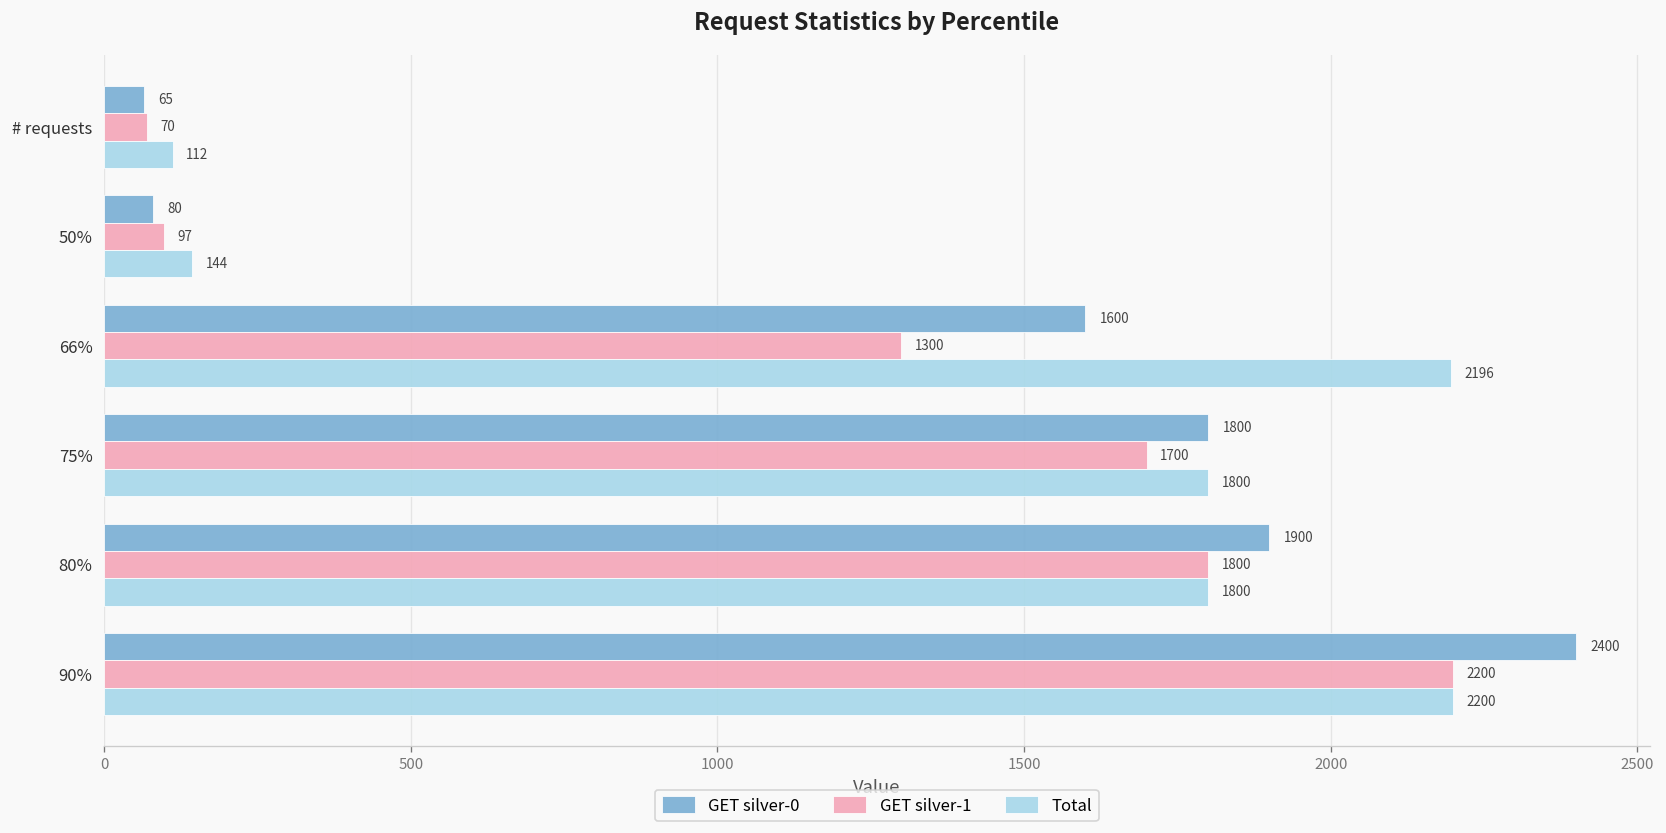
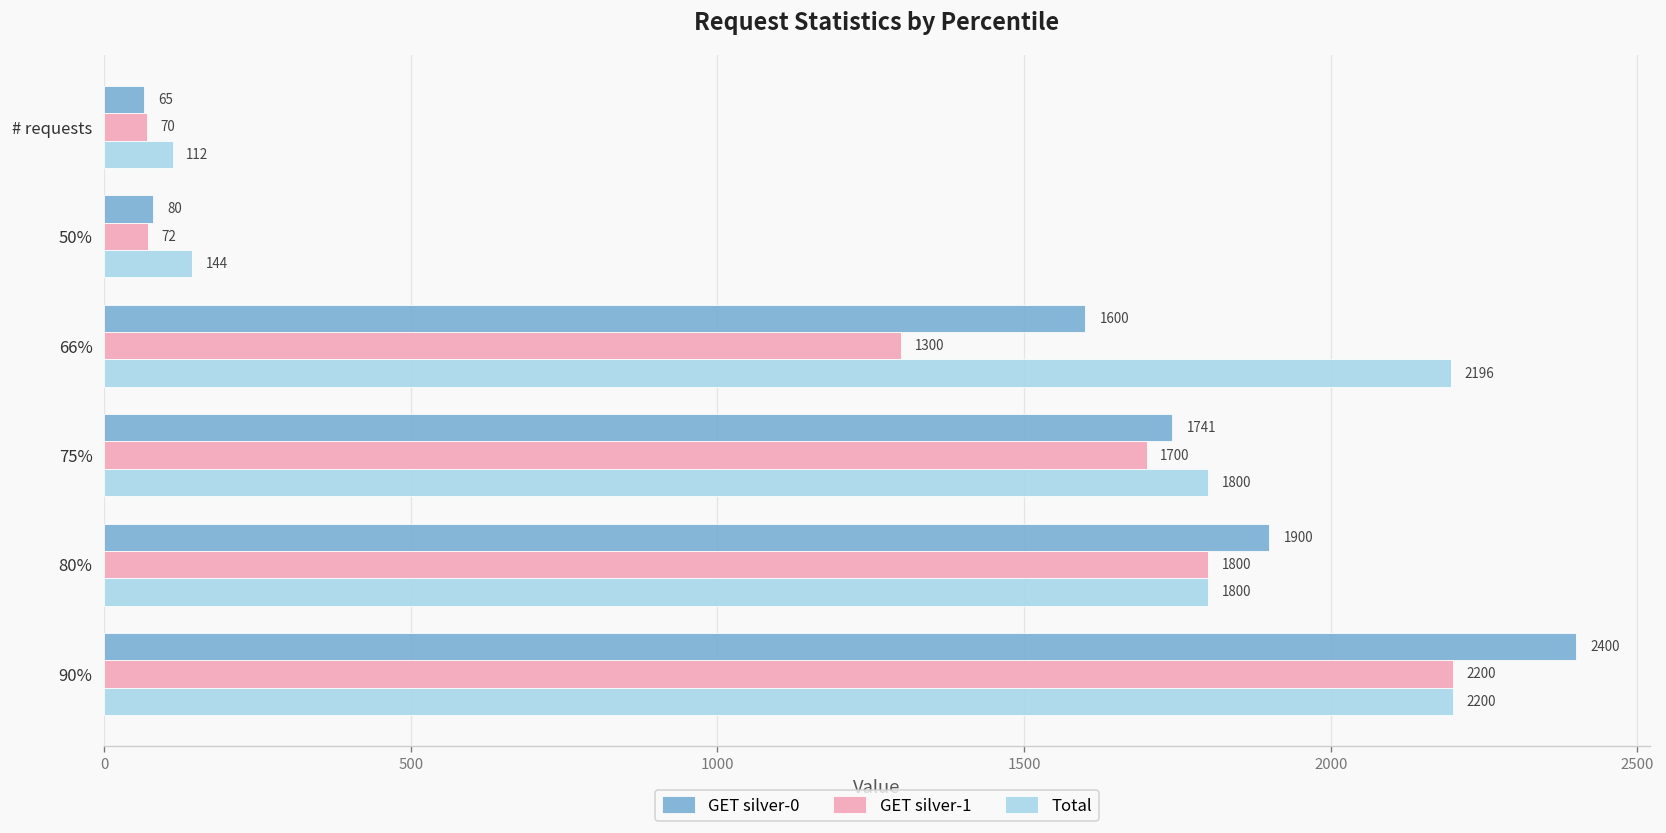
GET silver-1, 50%: 97 -> 72
GET silver-0, 75%: 1800 -> 1741
